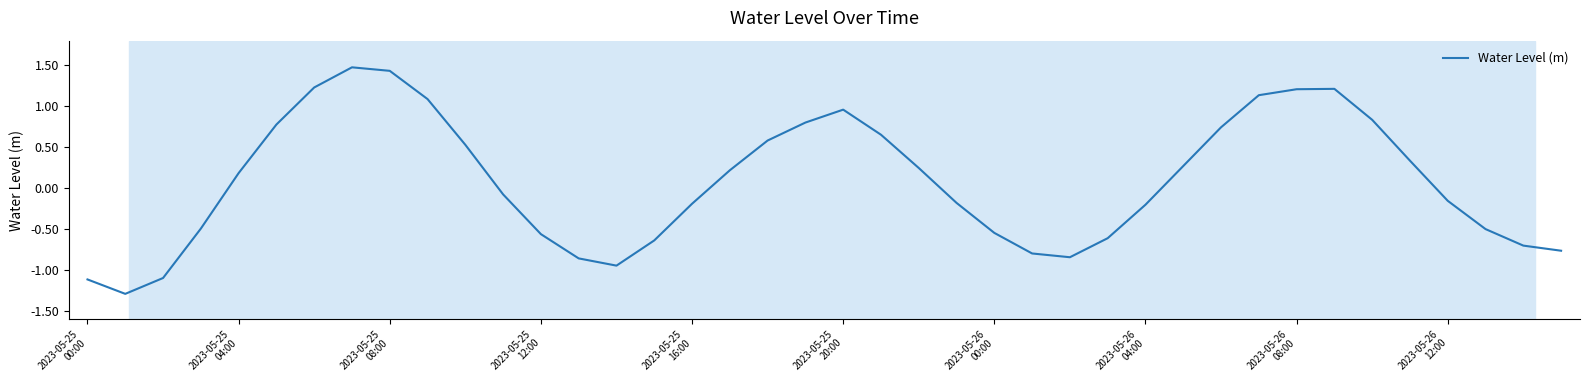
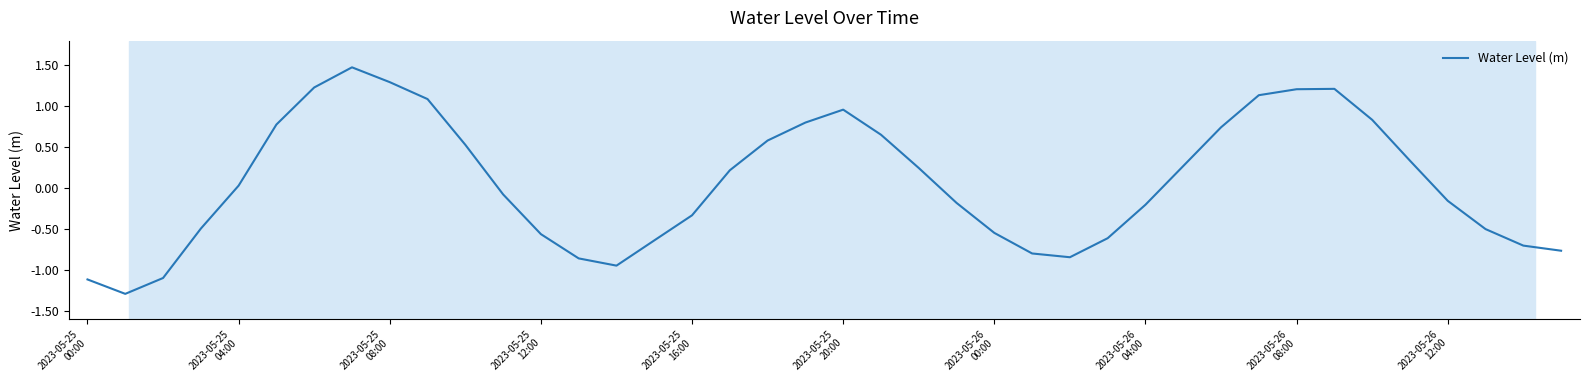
2023-05-25 04:00: 0.2 -> 0.0
2023-05-25 08:00: 1.4 -> 1.3
2023-05-25 16:00: -0.2 -> -0.3
